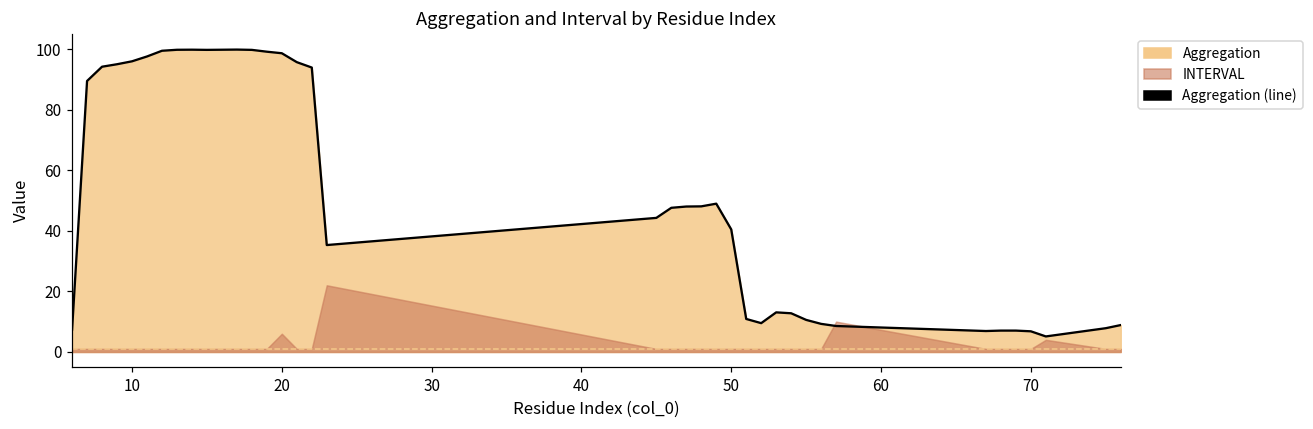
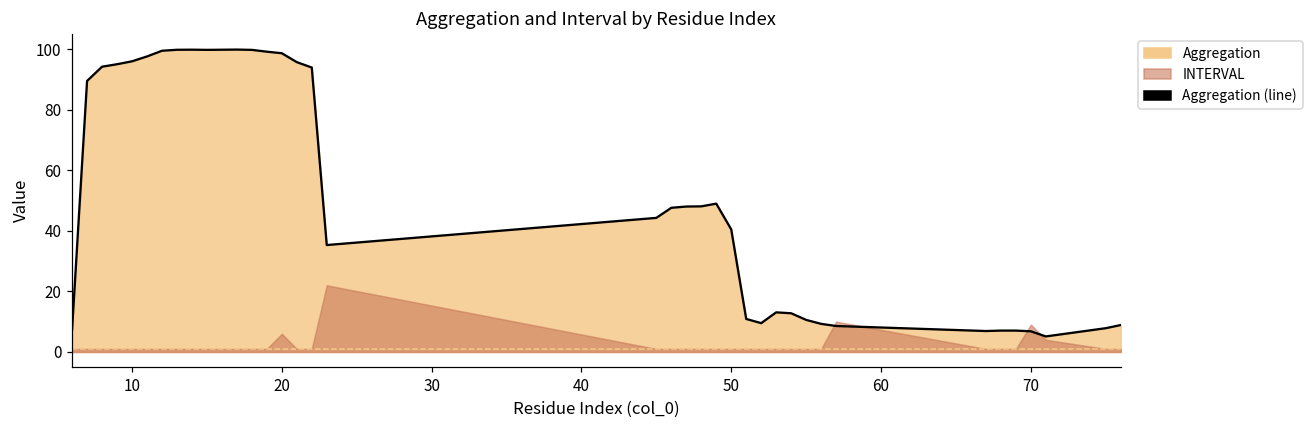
INTERVAL, 70: 1 -> 9
